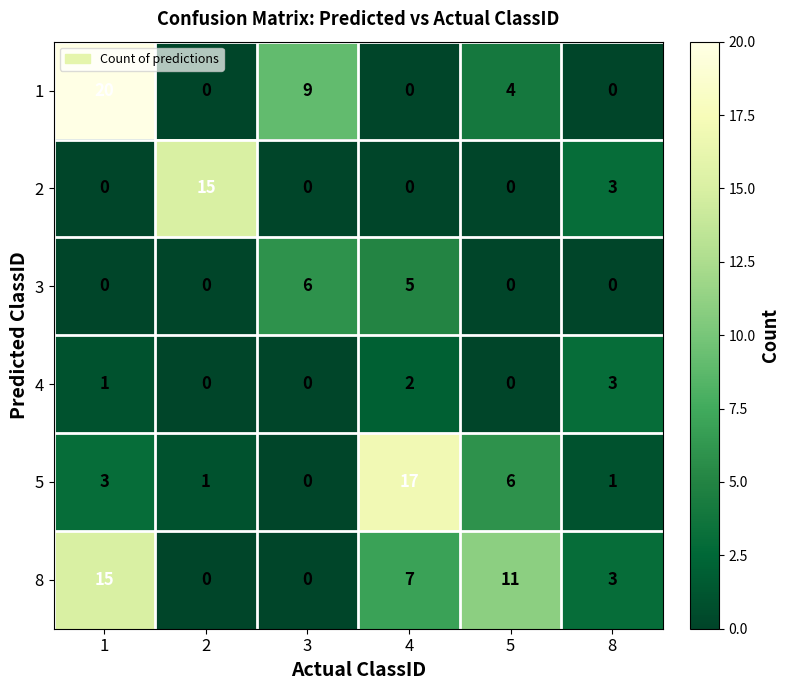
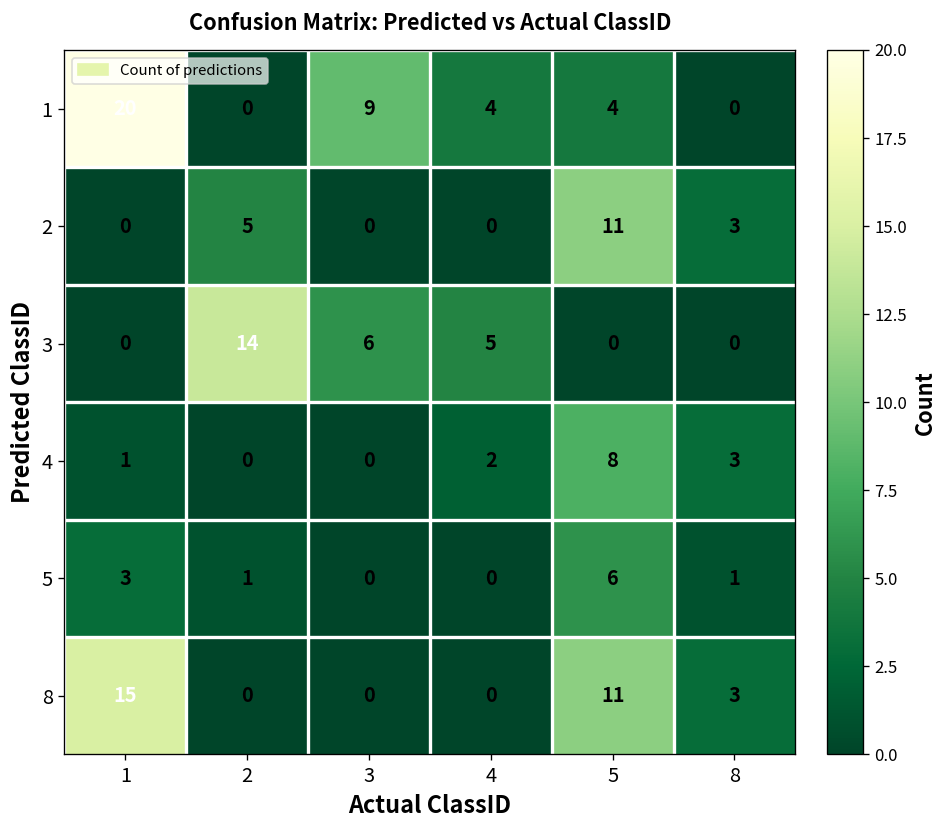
1, 4: 0 -> 4
2, 2: 15 -> 5
2, 5: 0 -> 11
3, 2: 0 -> 14
4, 5: 0 -> 8
5, 4: 17 -> 0
8, 4: 7 -> 0
